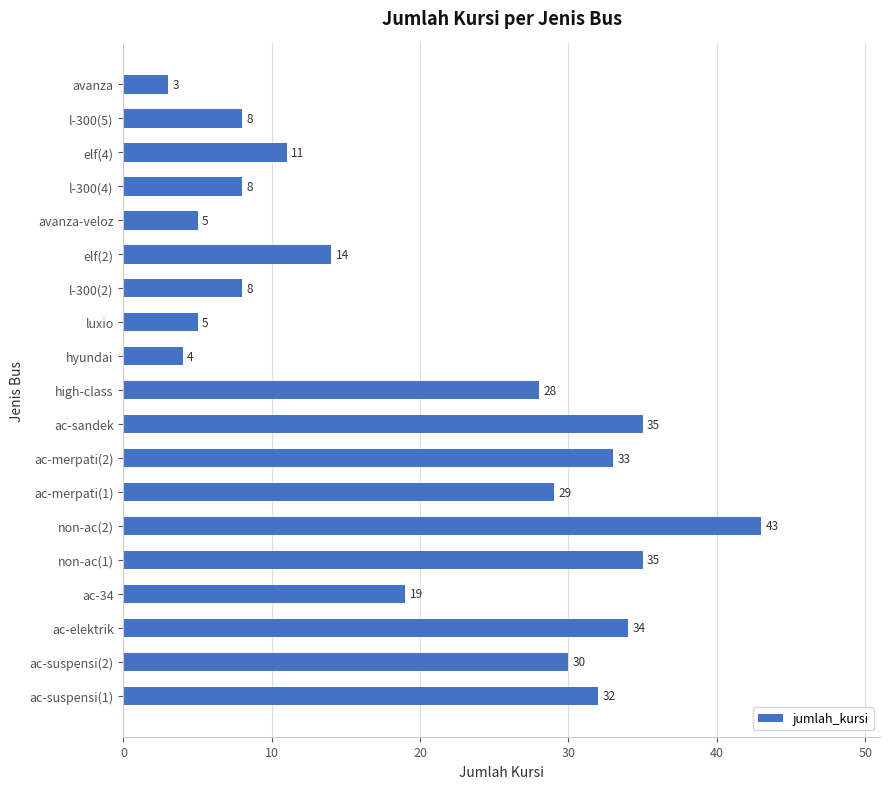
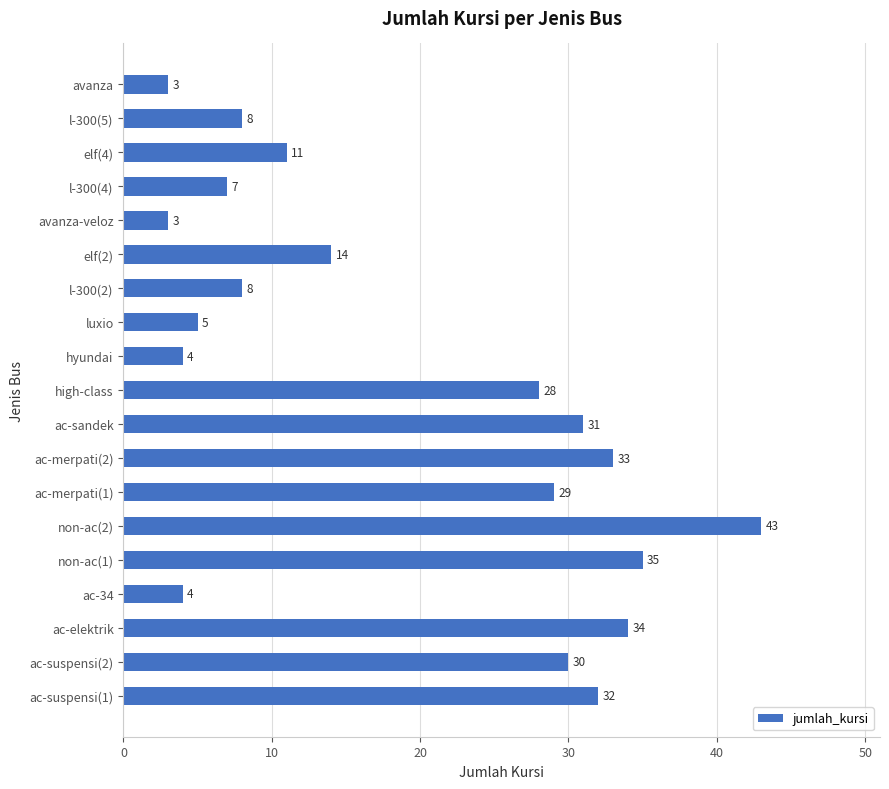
l-300(4): 8 -> 7
avanza-veloz: 5 -> 3
ac-sandek: 35 -> 31
ac-34: 19 -> 4
